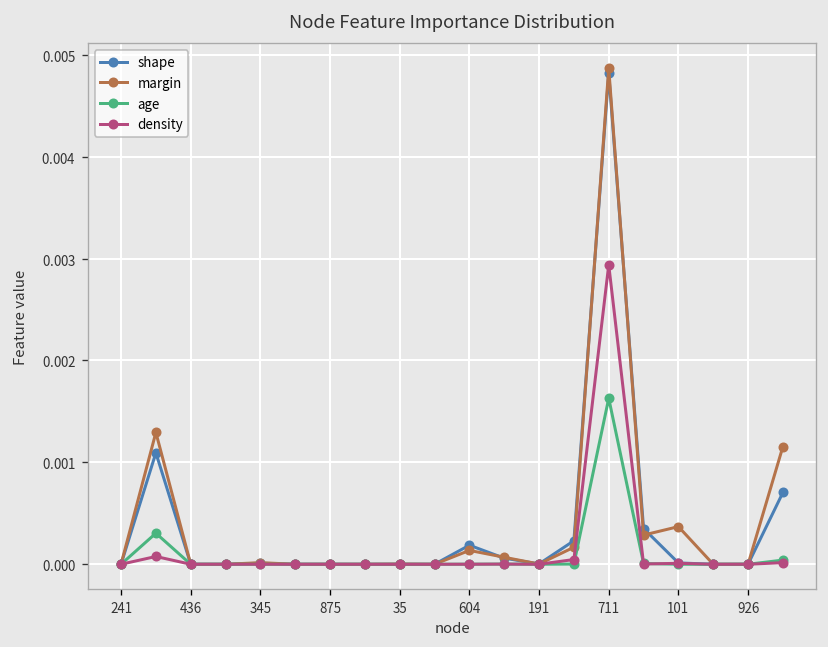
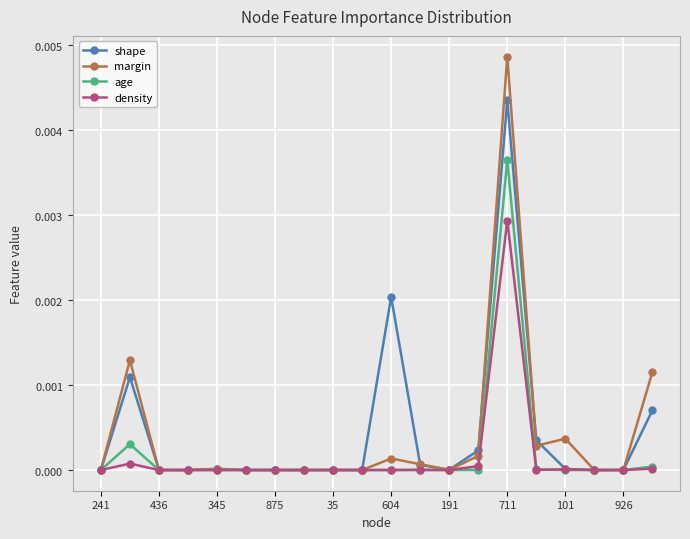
shape, 604: 0.0002 -> 0.0020
shape, 711: 0.0048 -> 0.0044
age, 711: 0.0016 -> 0.0037
